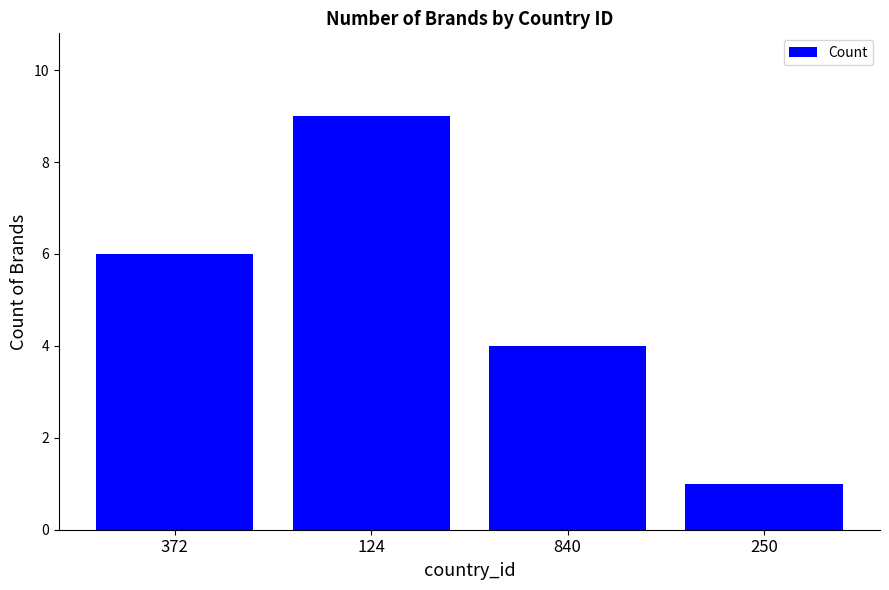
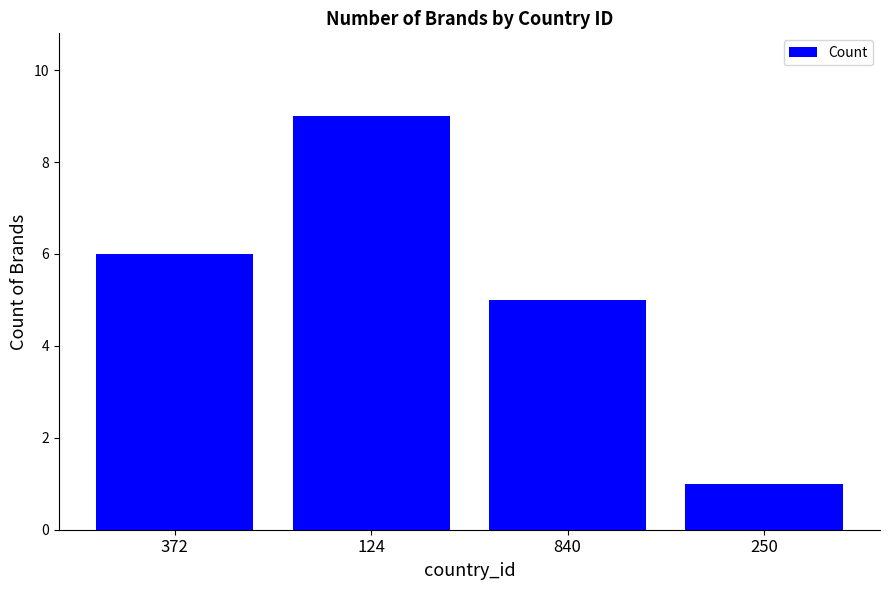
840: 4 -> 5
